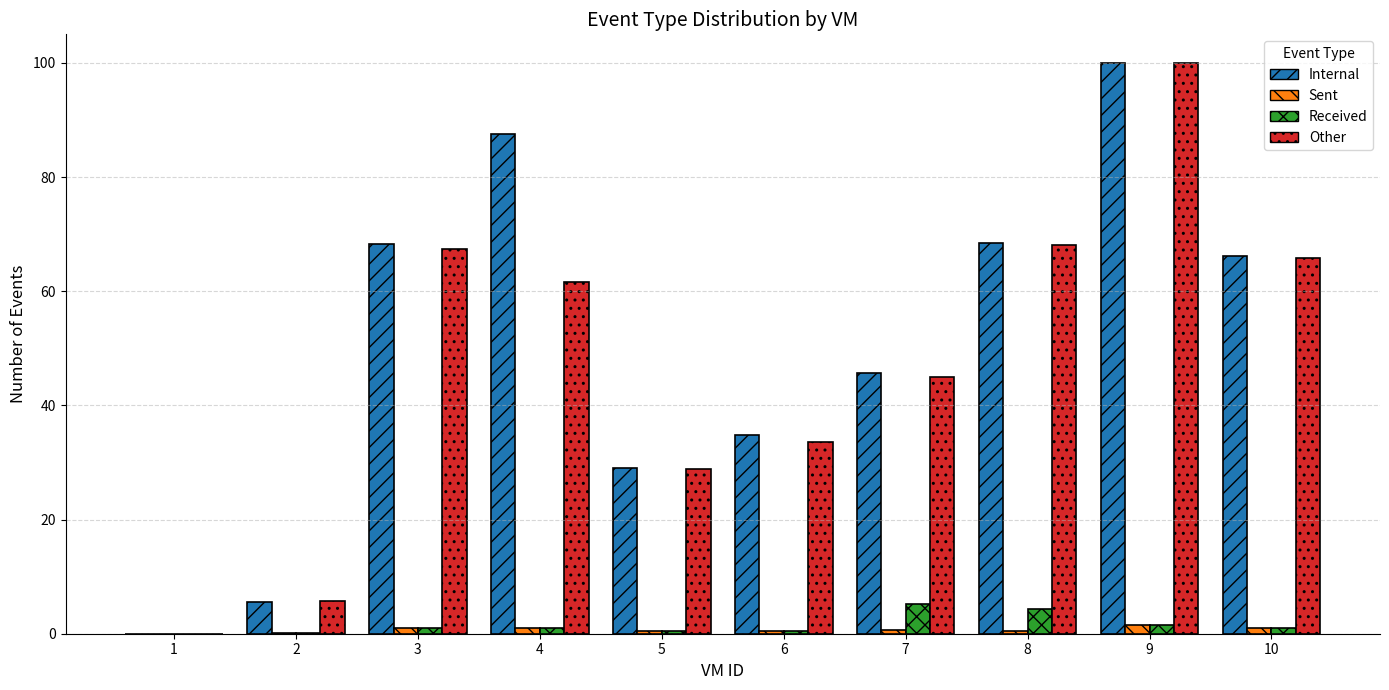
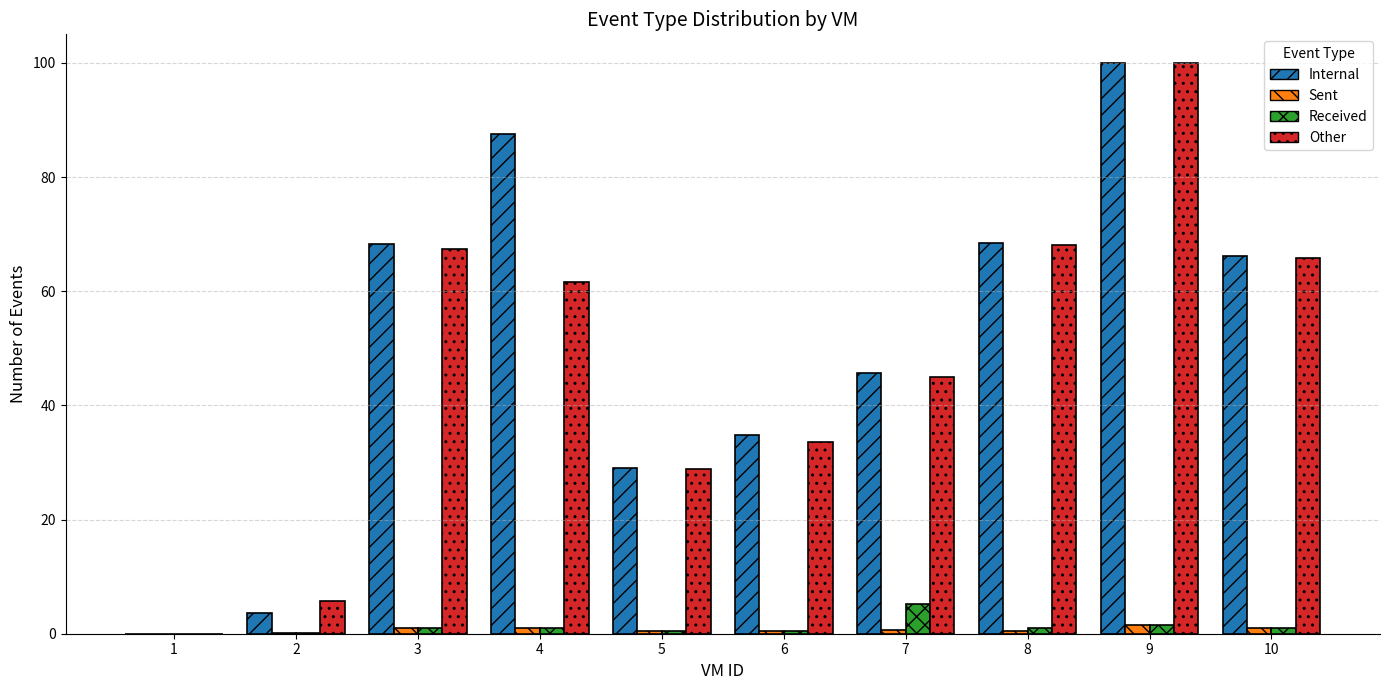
Internal, 2: 6 -> 4
Received, 8: 4 -> 1
